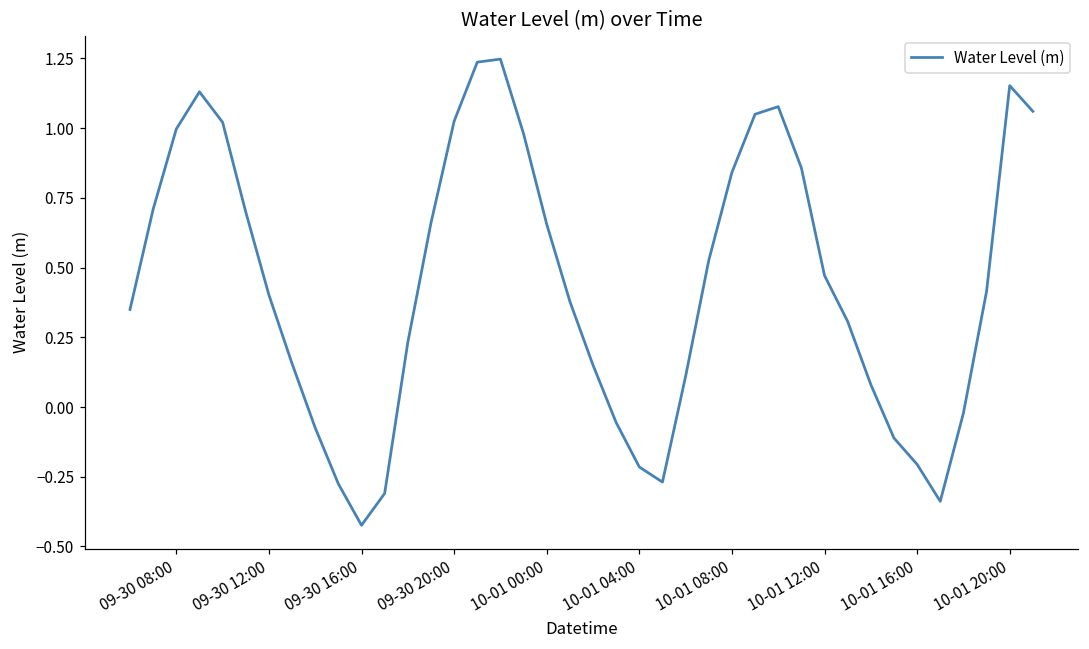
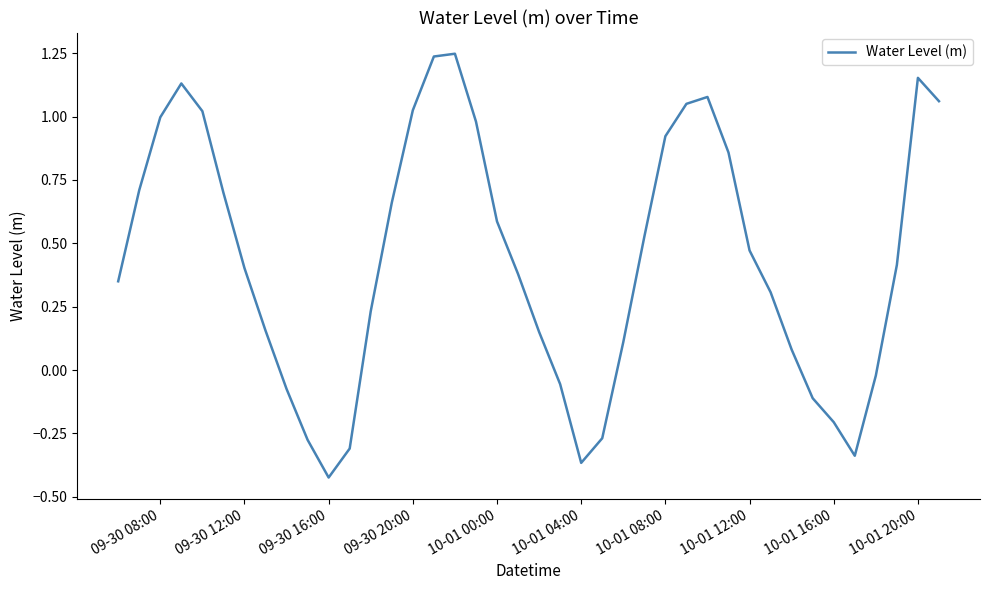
10-01 00:00: 0.66 -> 0.59
10-01 04:00: -0.21 -> -0.37
10-01 08:00: 0.84 -> 0.92
